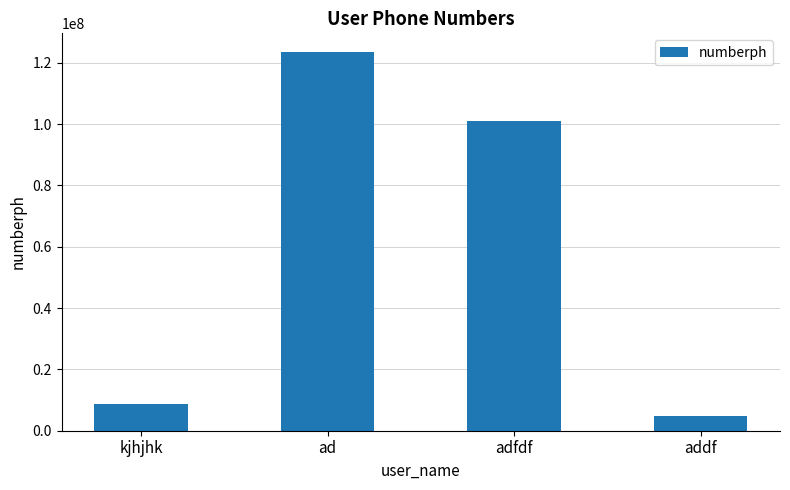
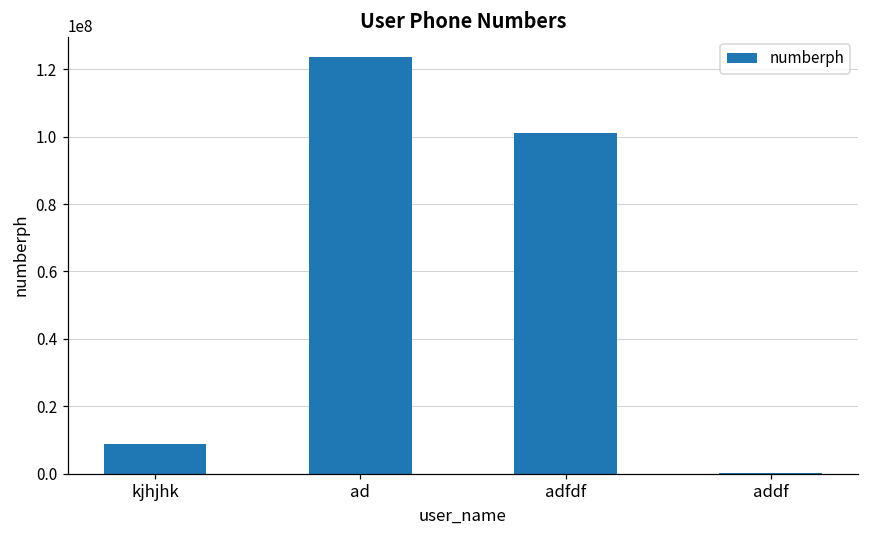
addf: 5000000 -> 0
